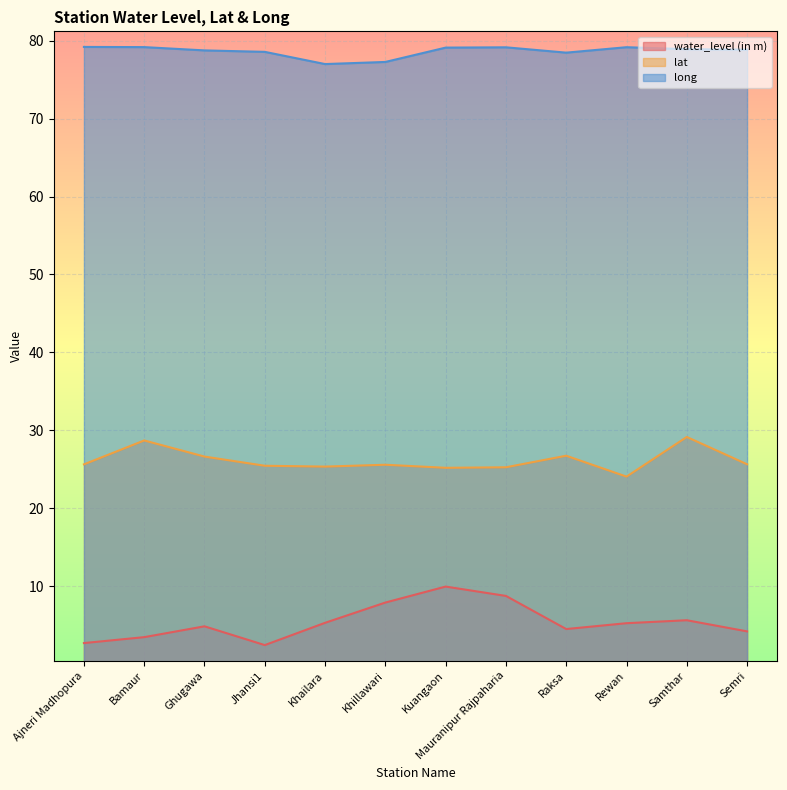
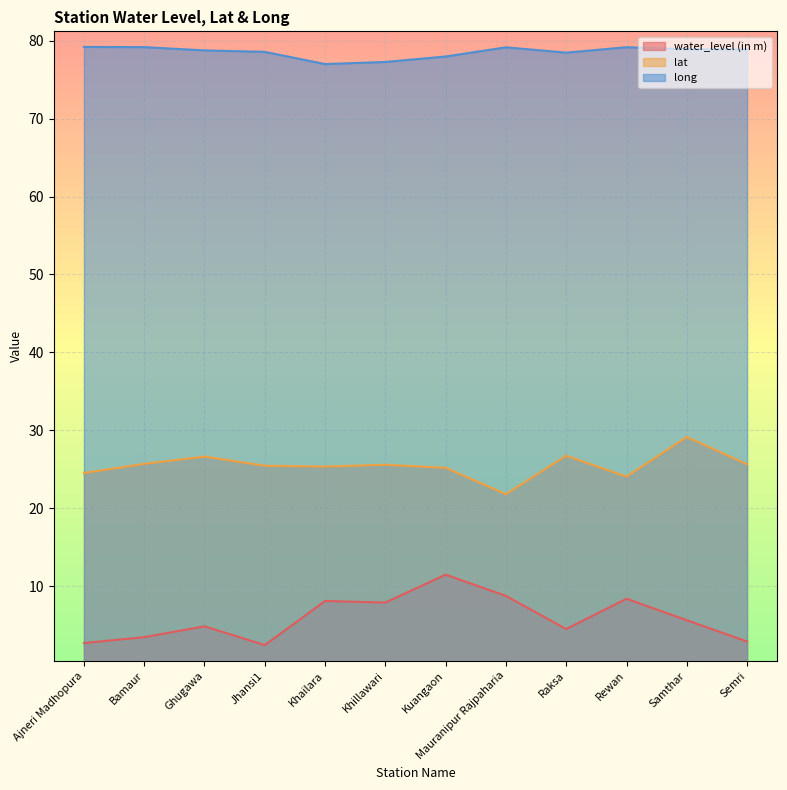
lat, Ajneri Madhopura: 26 -> 25
lat, Bamaur: 29 -> 26
water_level (in m), Khailara: 5 -> 8
water_level (in m), Kuangaon: 10 -> 11
long, Kuangaon: 79 -> 78
lat, Mauranipur Rajpaharia: 25 -> 22
water_level (in m), Rewan: 5 -> 8
water_level (in m), Semri: 4 -> 3
